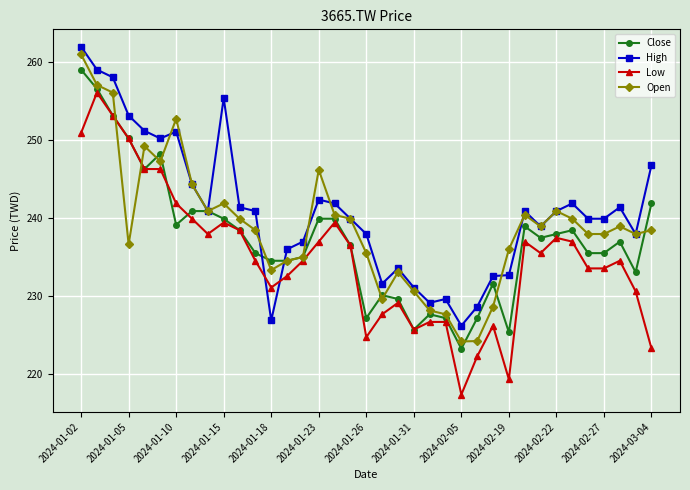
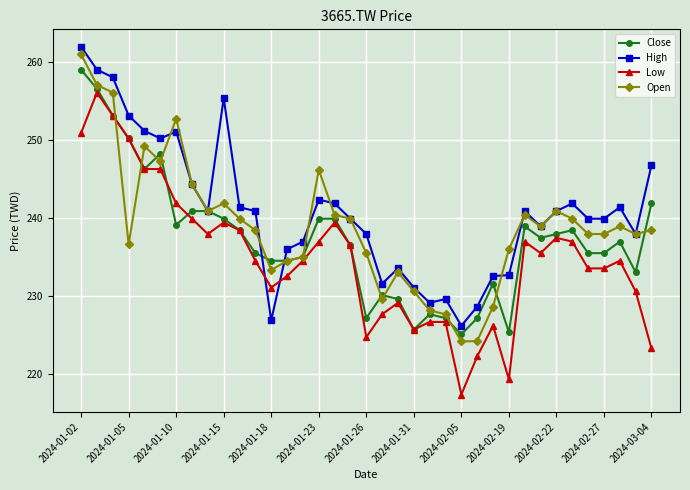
Close, 2024-02-05: 223 -> 225
